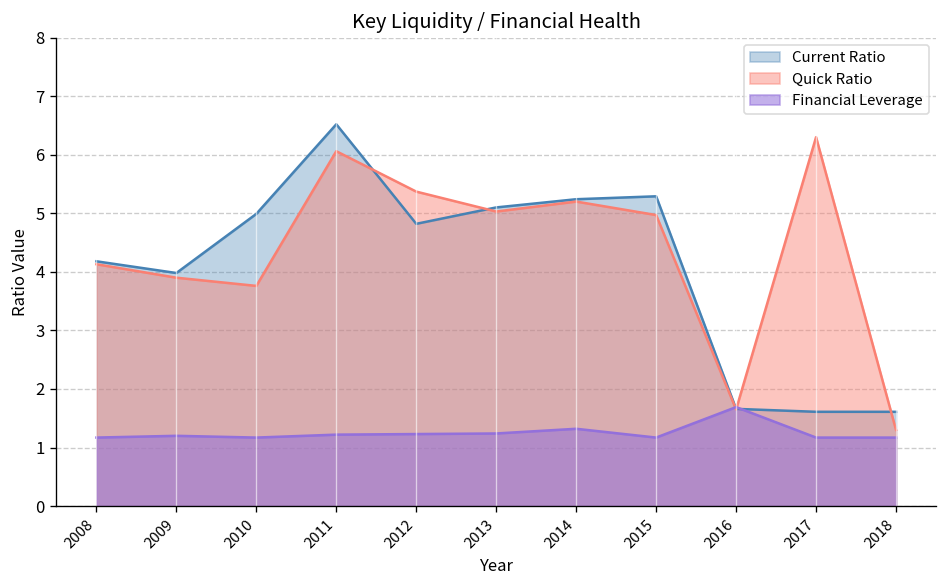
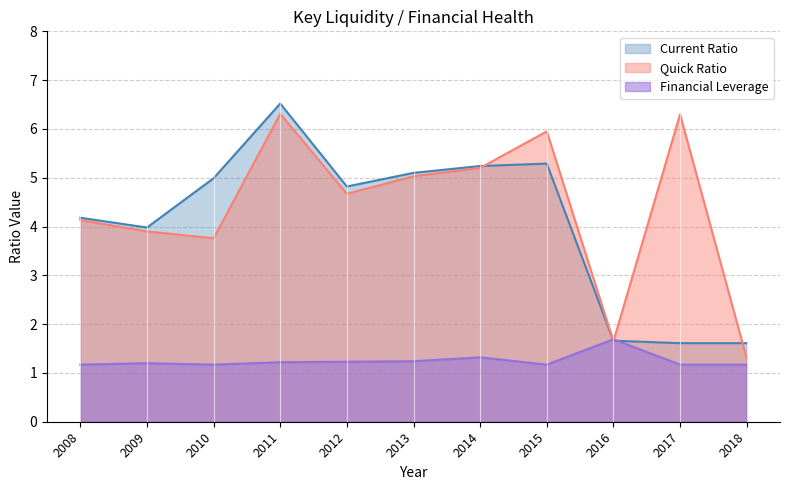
Quick Ratio, 2011: 6.1 -> 6.3
Quick Ratio, 2012: 5.4 -> 4.7
Quick Ratio, 2015: 5.0 -> 6.0
